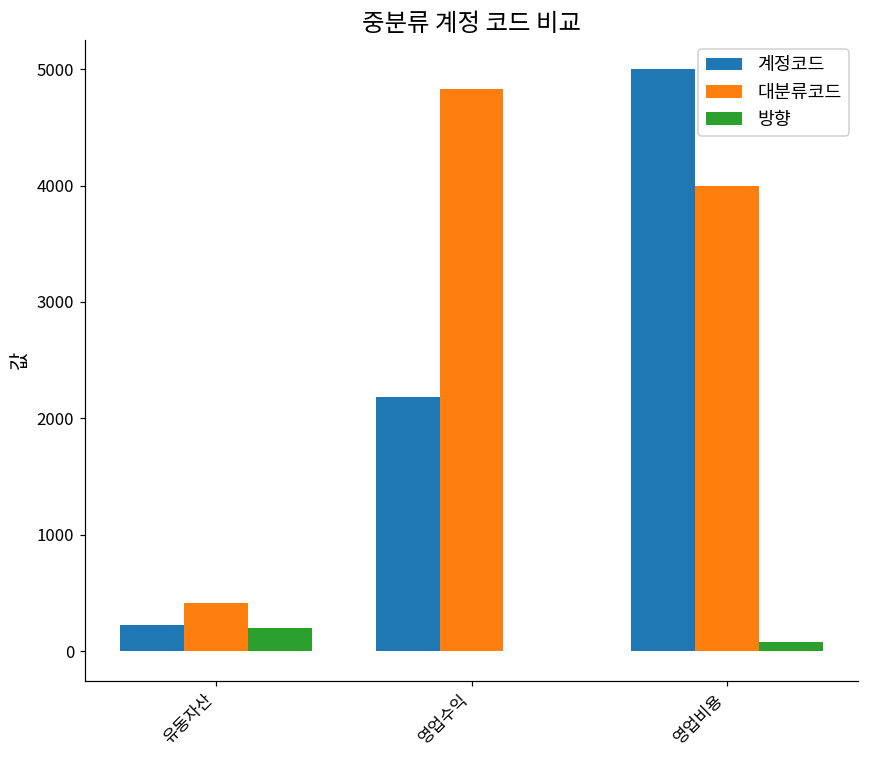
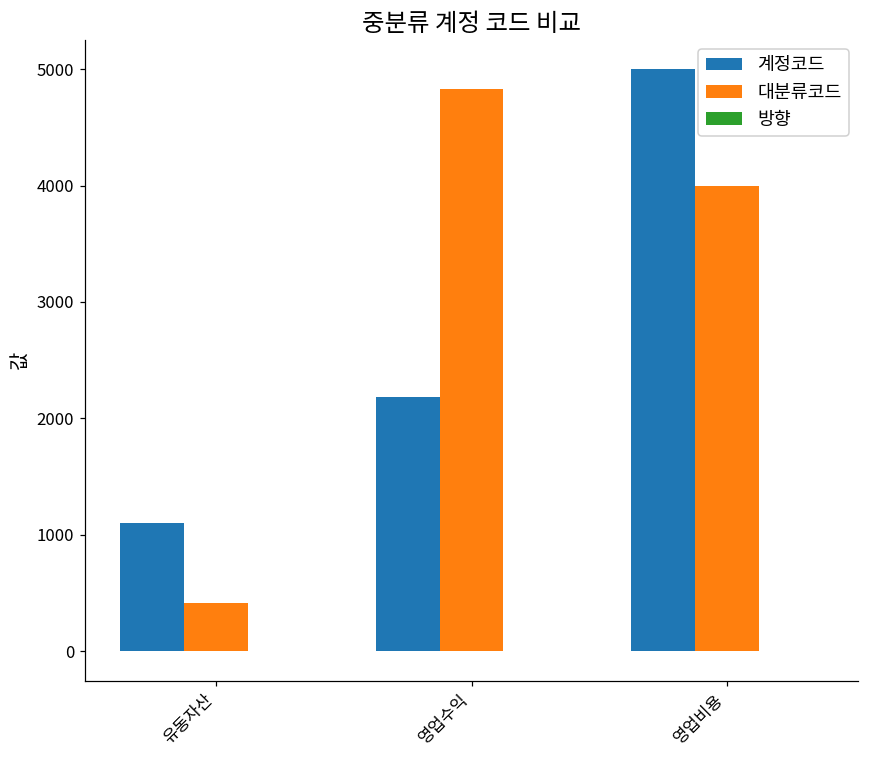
계정코드, 유동자산: 230 -> 1100
방향, 유동자산: 200 -> 0
방향, 영업비용: 80 -> 0
